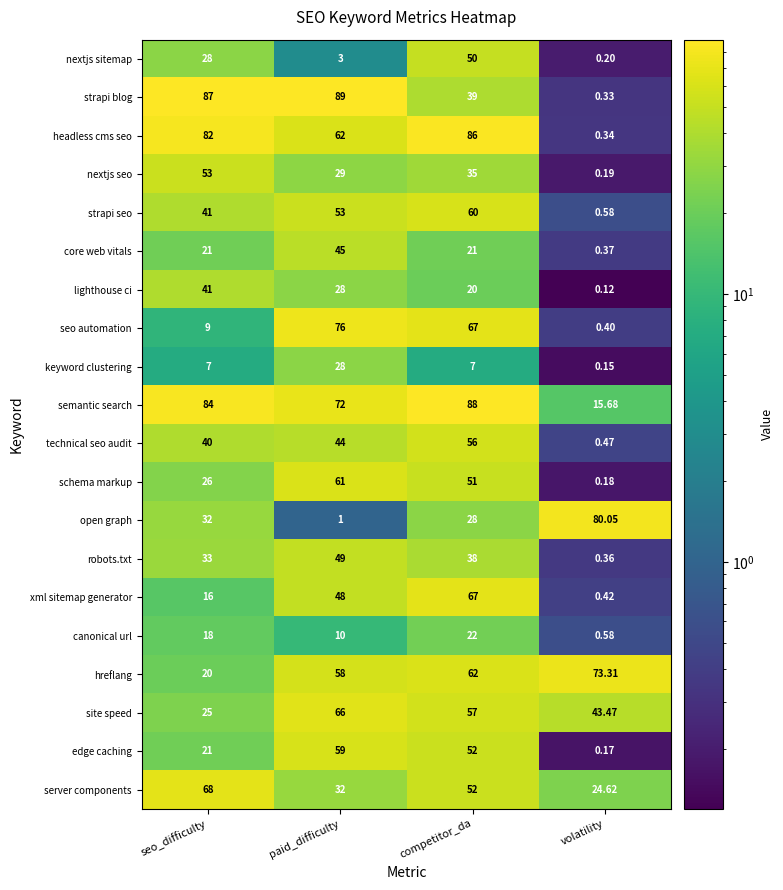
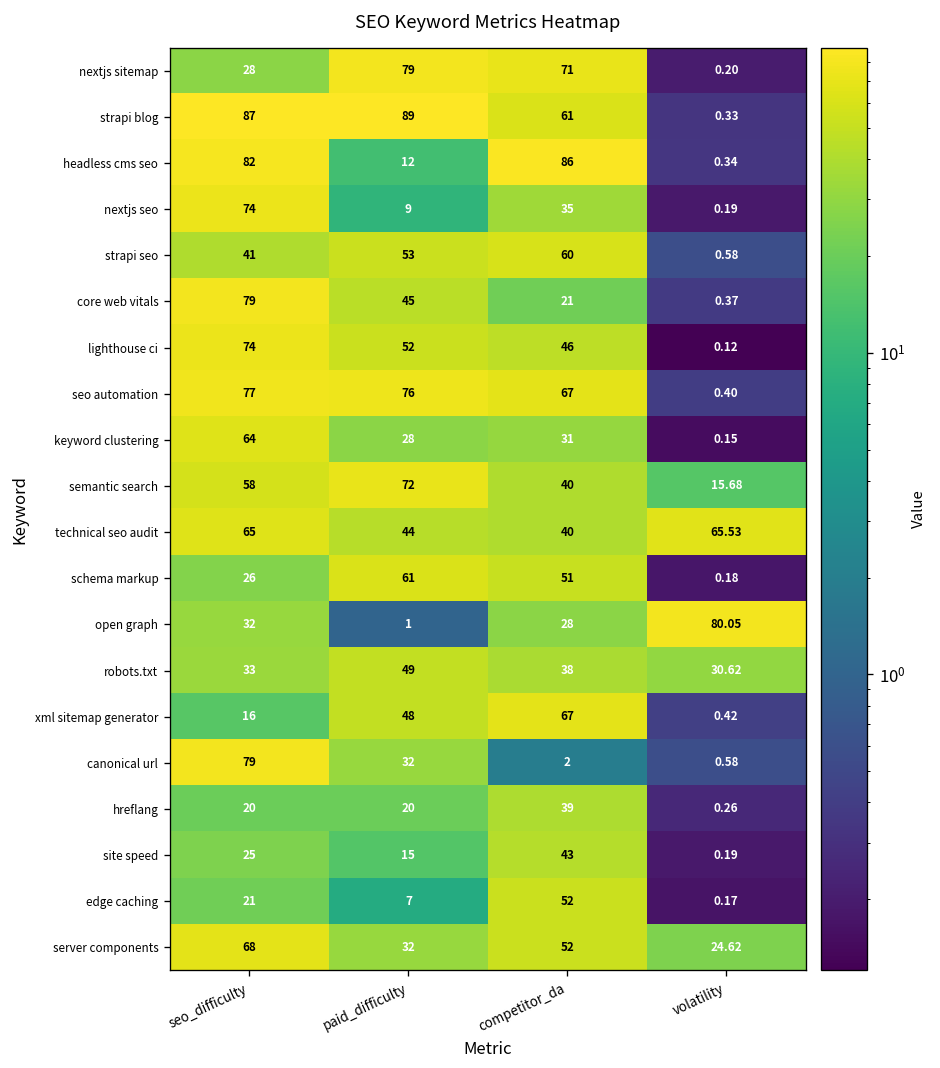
nextjs sitemap, paid_difficulty: 3 -> 79
nextjs sitemap, competitor_da: 50 -> 71
strapi blog, competitor_da: 39 -> 61
headless cms seo, paid_difficulty: 62 -> 12
nextjs seo, seo_difficulty: 53 -> 74
nextjs seo, paid_difficulty: 29 -> 9
core web vitals, seo_difficulty: 21 -> 79
lighthouse ci, seo_difficulty: 41 -> 74
lighthouse ci, paid_difficulty: 28 -> 52
lighthouse ci, competitor_da: 20 -> 46
seo automation, seo_difficulty: 9 -> 77
keyword clustering, seo_difficulty: 7 -> 64
keyword clustering, competitor_da: 7 -> 31
semantic search, seo_difficulty: 84 -> 58
semantic search, competitor_da: 88 -> 40
technical seo audit, seo_difficulty: 40 -> 65
technical seo audit, competitor_da: 56 -> 40
technical seo audit, volatility: 0.47 -> 65.53
robots.txt, volatility: 0.36 -> 30.62
canonical url, seo_difficulty: 18 -> 79
canonical url, paid_difficulty: 10 -> 32
canonical url, competitor_da: 22 -> 2
hreflang, paid_difficulty: 58 -> 20
hreflang, competitor_da: 62 -> 39
hreflang, volatility: 73.31 -> 0.26
site speed, paid_difficulty: 66 -> 15
site speed, competitor_da: 57 -> 43
site speed, volatility: 43.47 -> 0.19
edge caching, paid_difficulty: 59 -> 7
